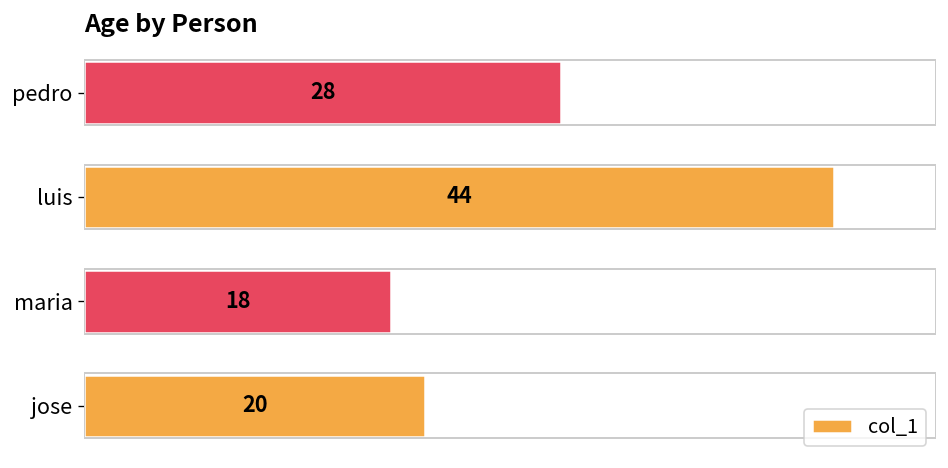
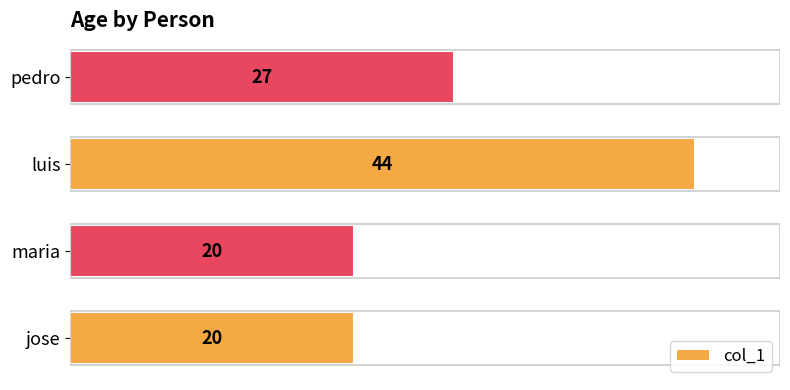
pedro: 28 -> 27
maria: 18 -> 20
